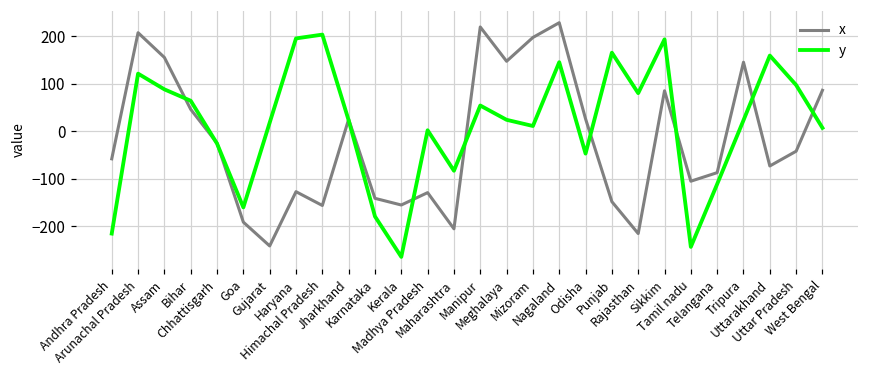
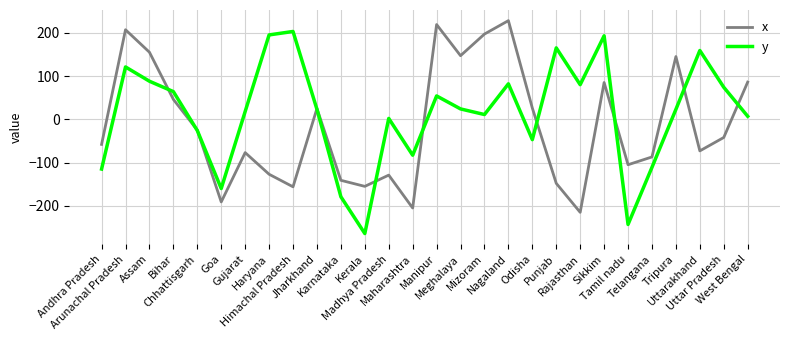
y, Andhra Pradesh: -220 -> -120
x, Gujarat: -240 -> -80
y, Nagaland: 150 -> 80
y, Uttar Pradesh: 100 -> 70
